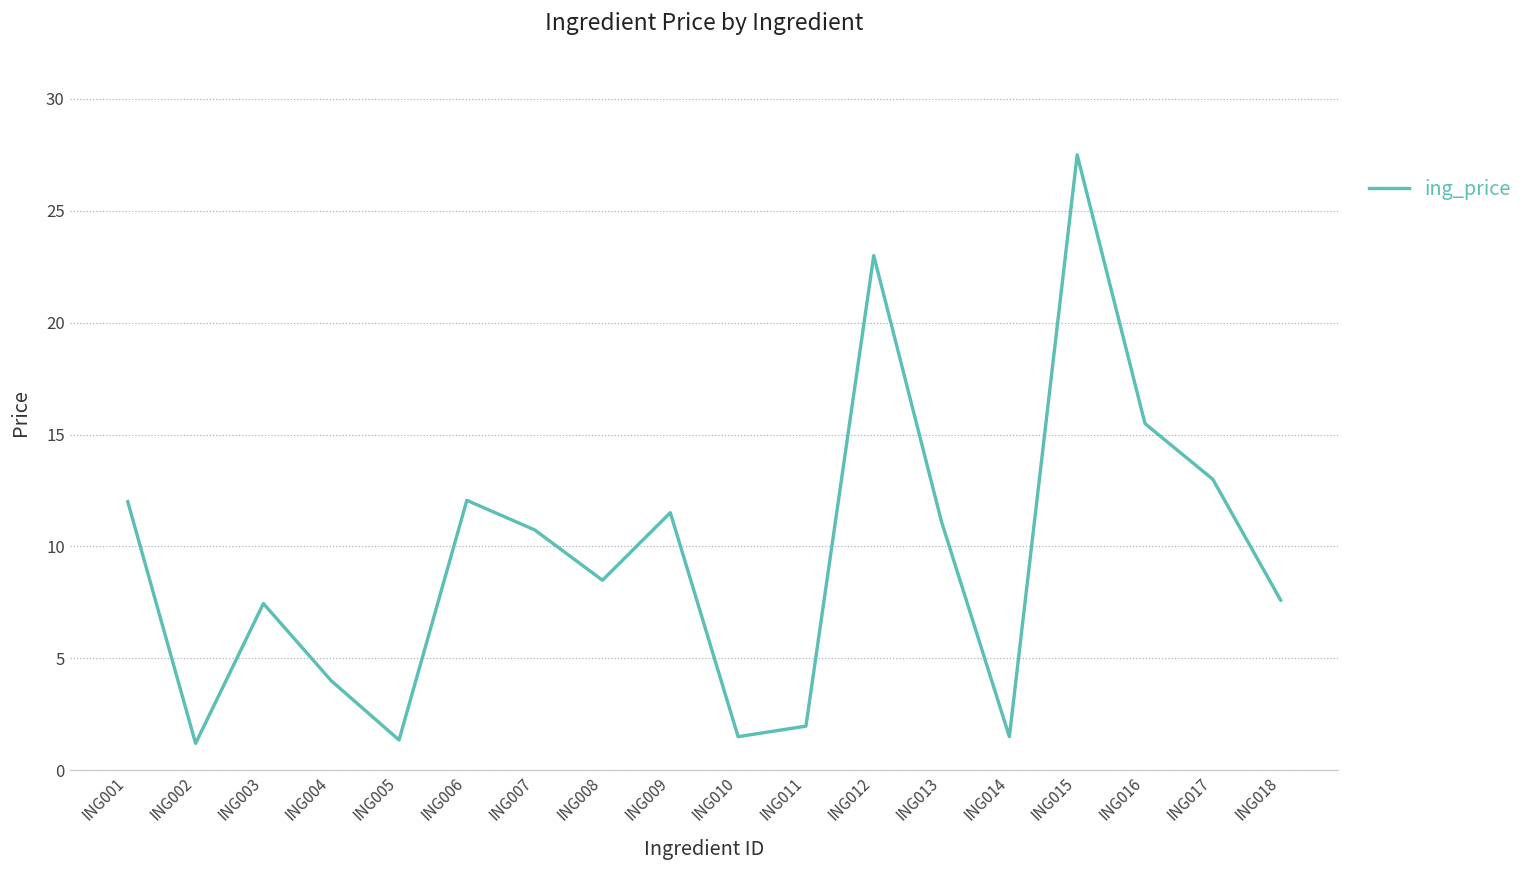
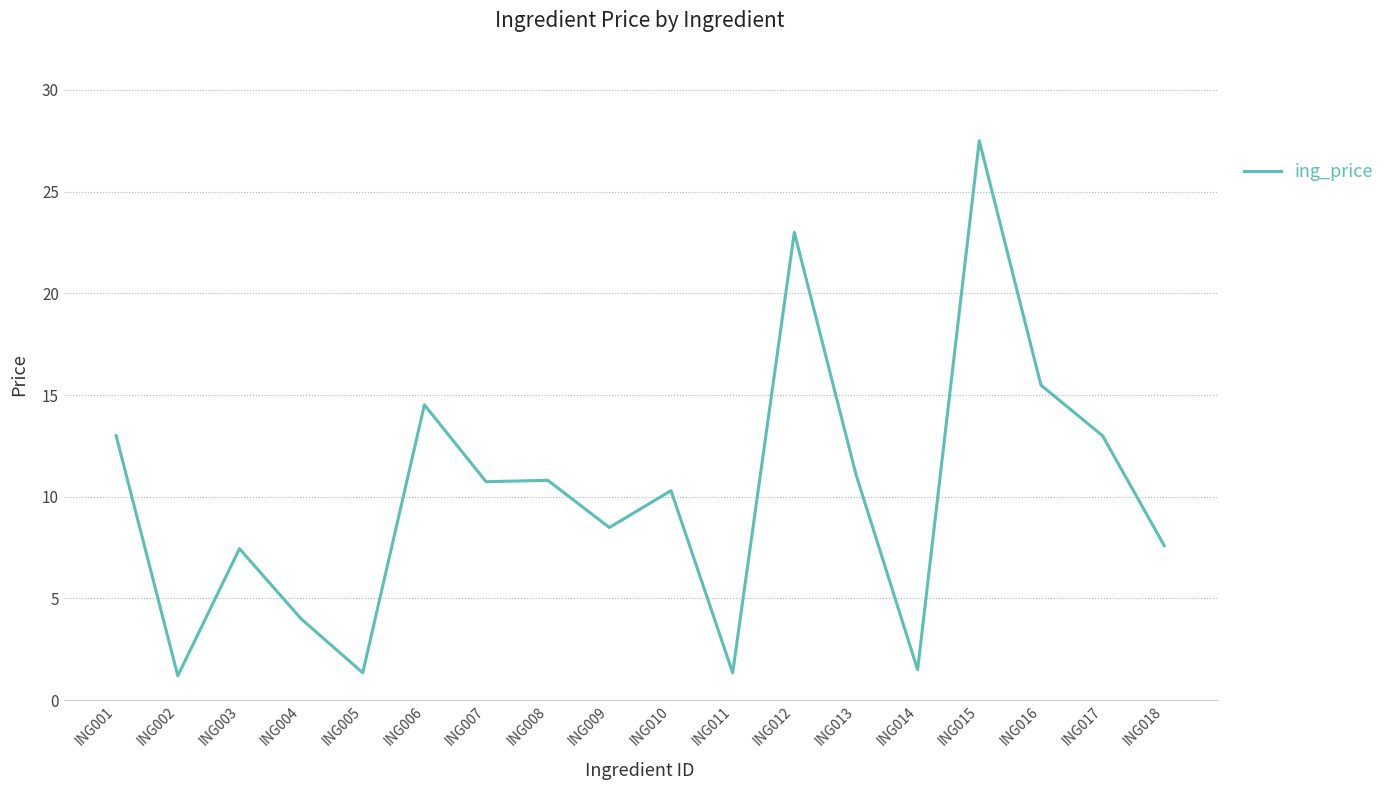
ING001: 12 -> 13
ING006: 12.1 -> 14.5
ING008: 8.5 -> 10.8
ING009: 11.5 -> 8.5
ING010: 1.5 -> 10.3
ING011: 2.0 -> 1.4
